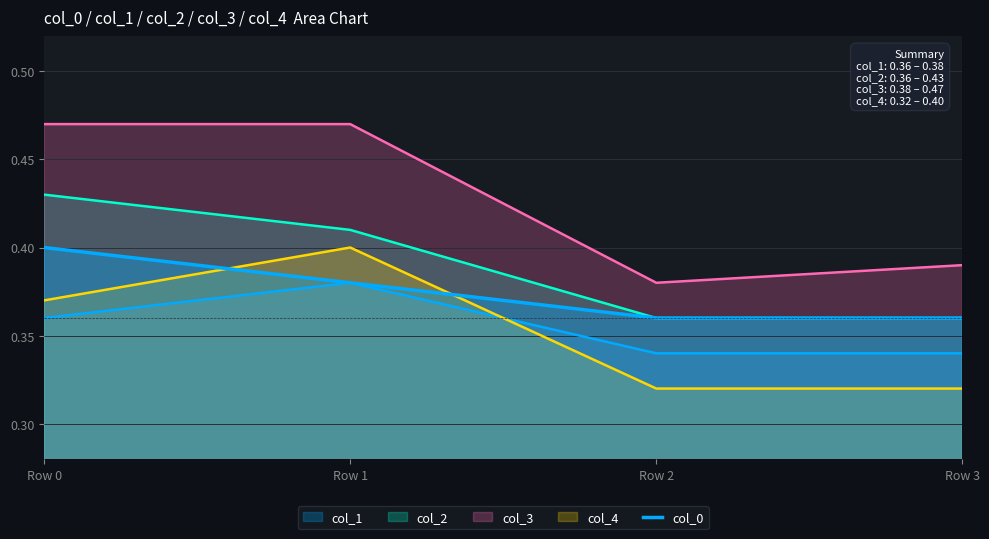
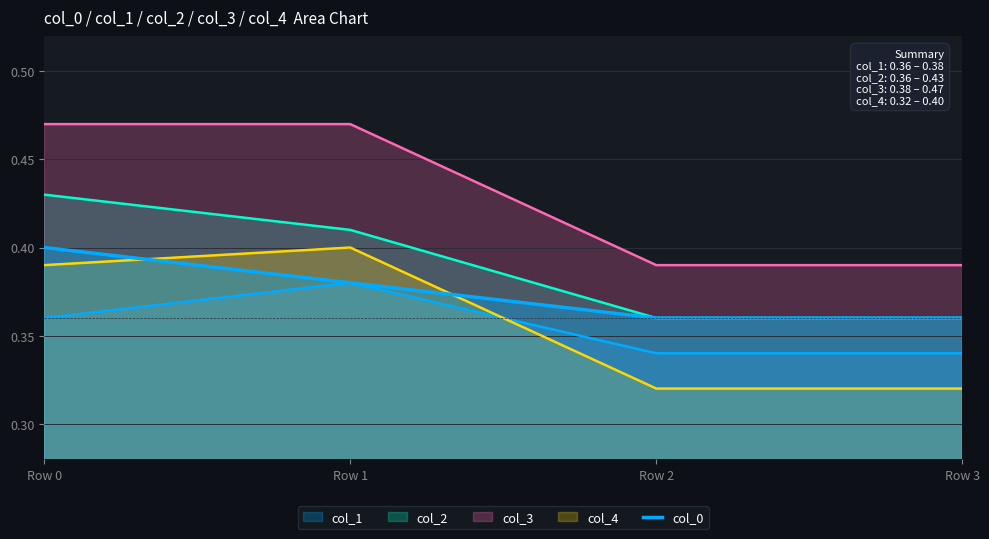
col_4, Row 0: 0.37 -> 0.39
col_3, Row 2: 0.38 -> 0.39
